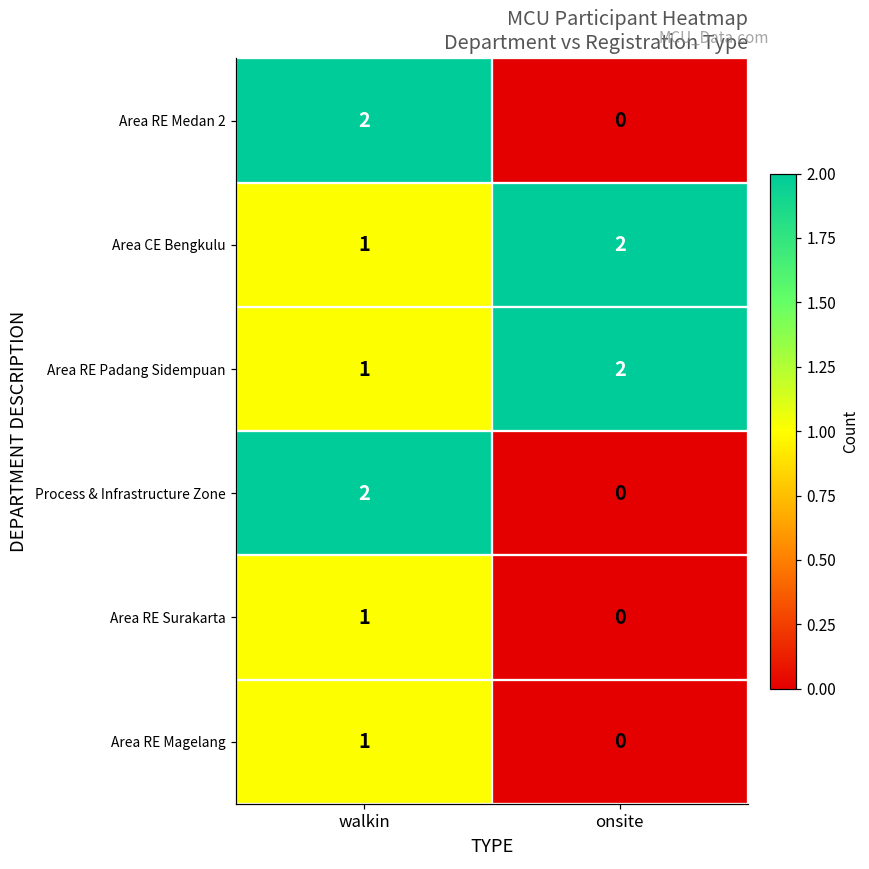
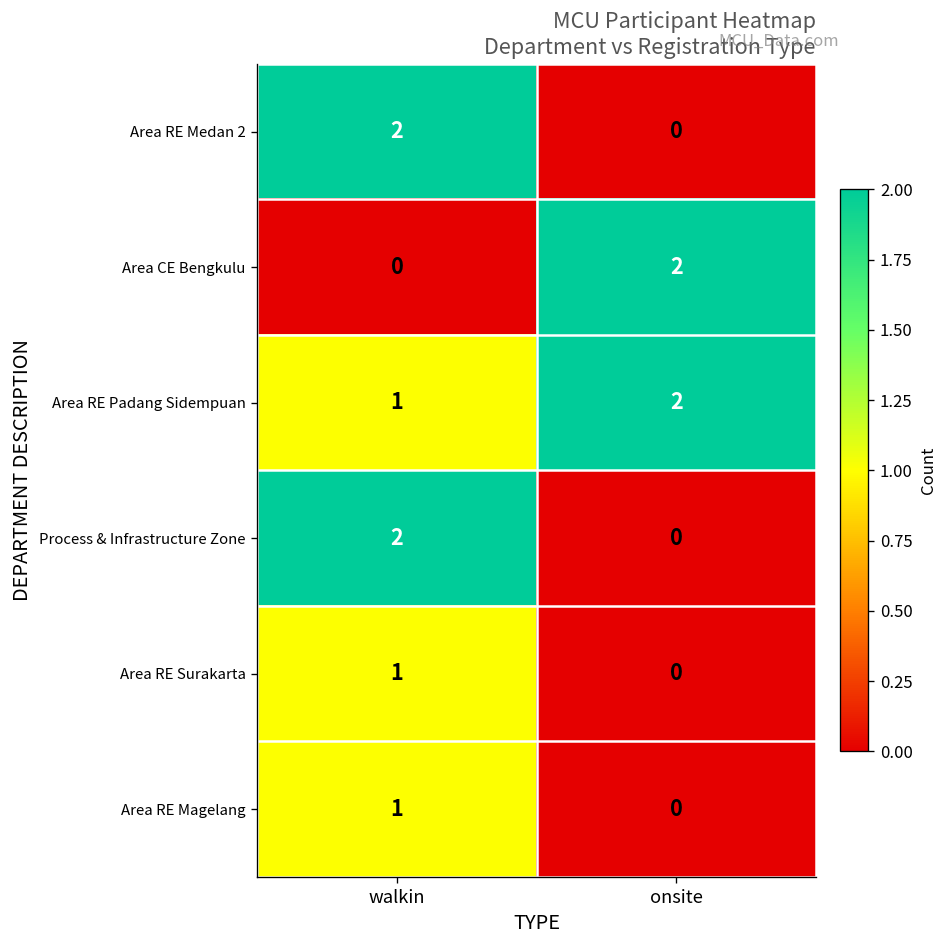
Area CE Bengkulu, walkin: 1 -> 0
